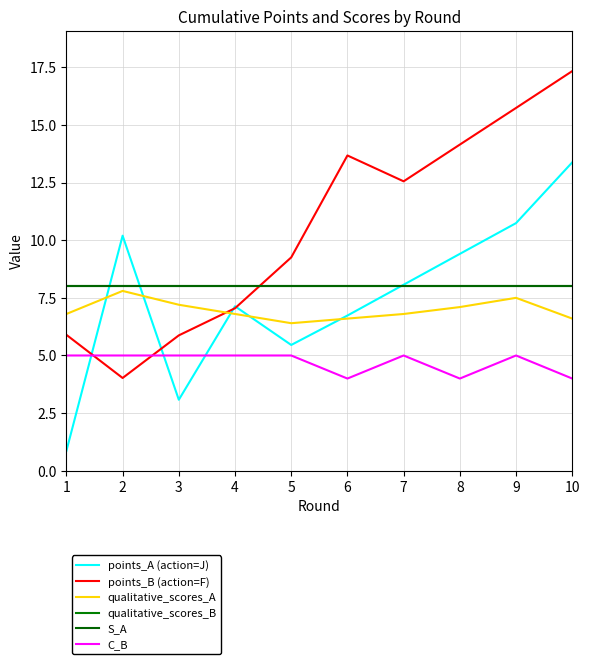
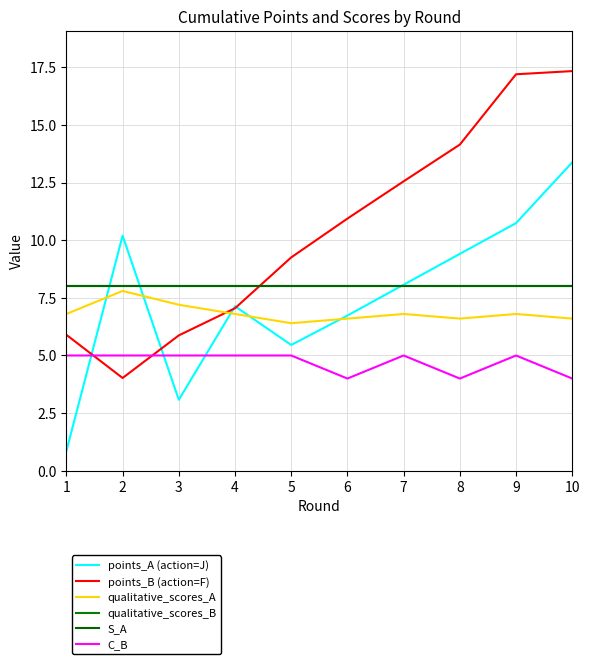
points_B (action=F), 6: 13.7 -> 10.9
qualitative_scores_A, 8: 7.1 -> 6.6
points_B (action=F), 9: 15.7 -> 17.2
qualitative_scores_A, 9: 7.5 -> 6.8
